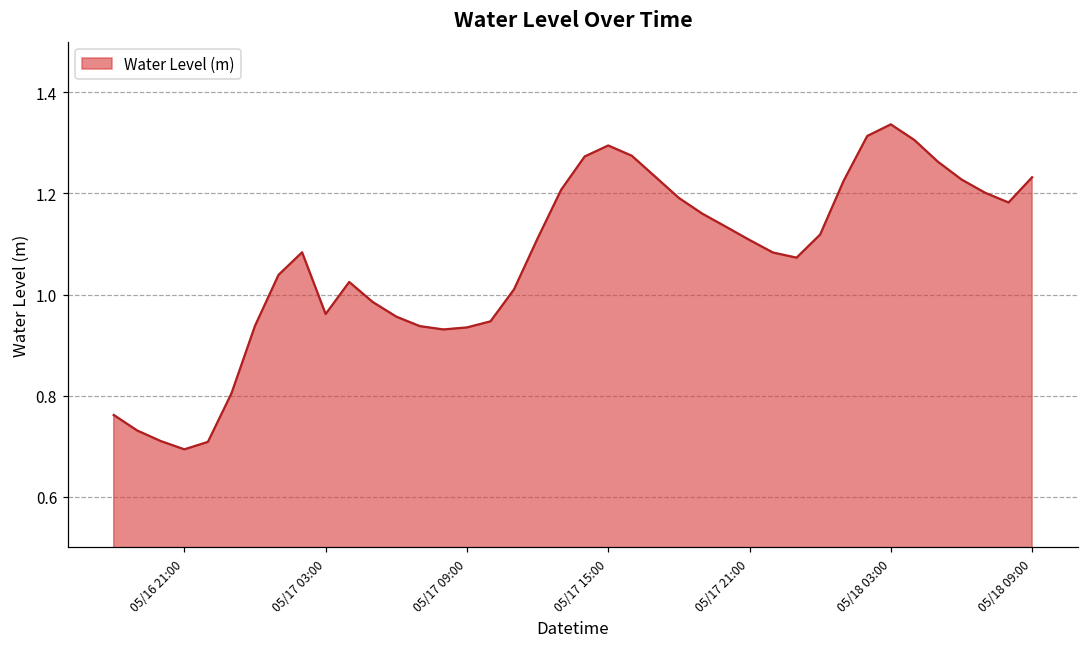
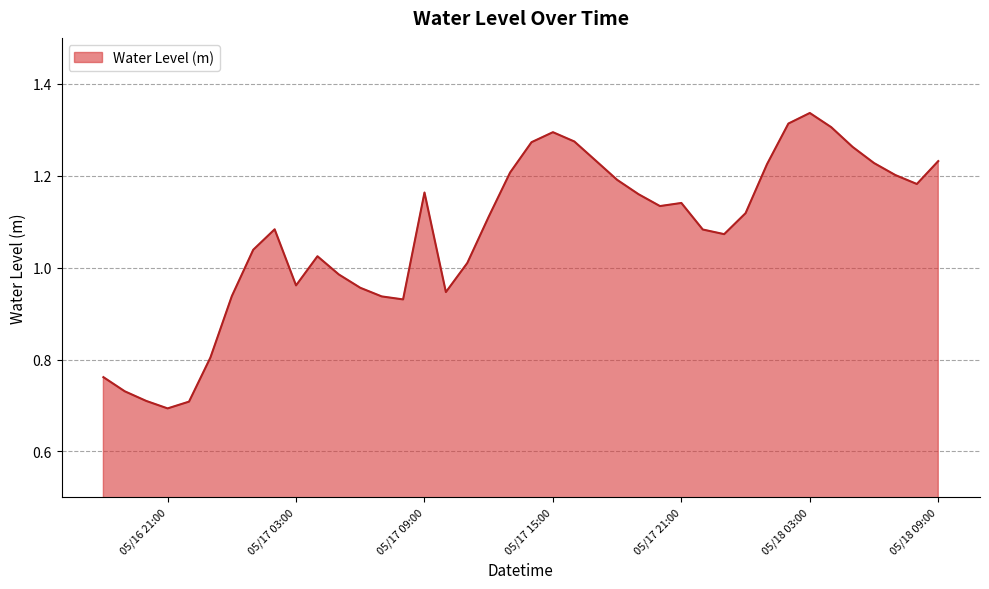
05/17 09:00: 0.93 -> 1.16
05/17 21:00: 1.11 -> 1.14
